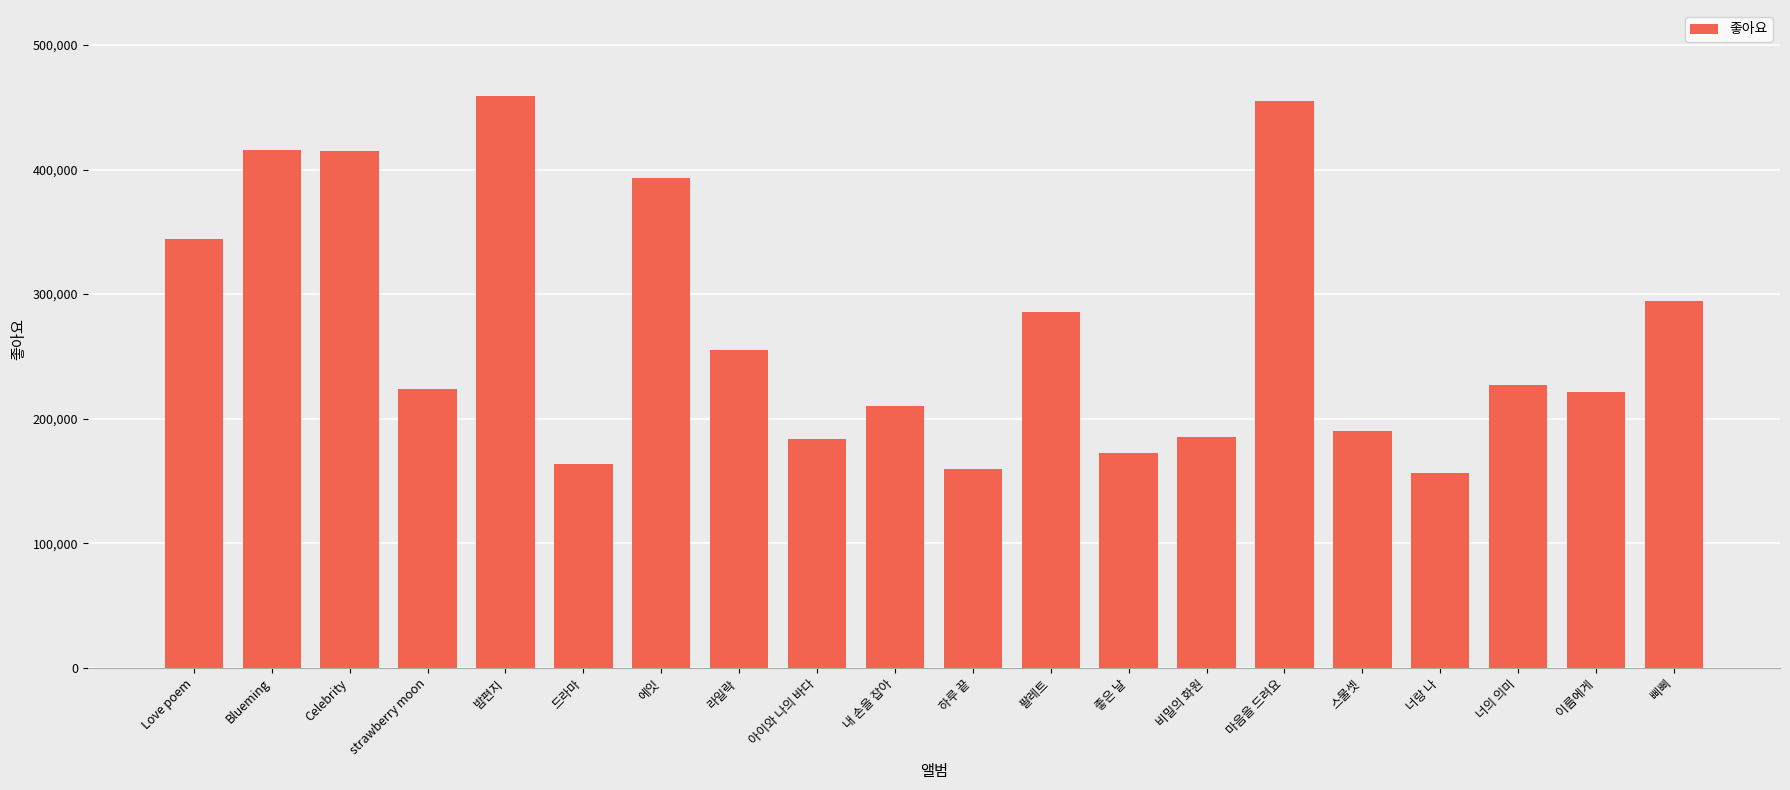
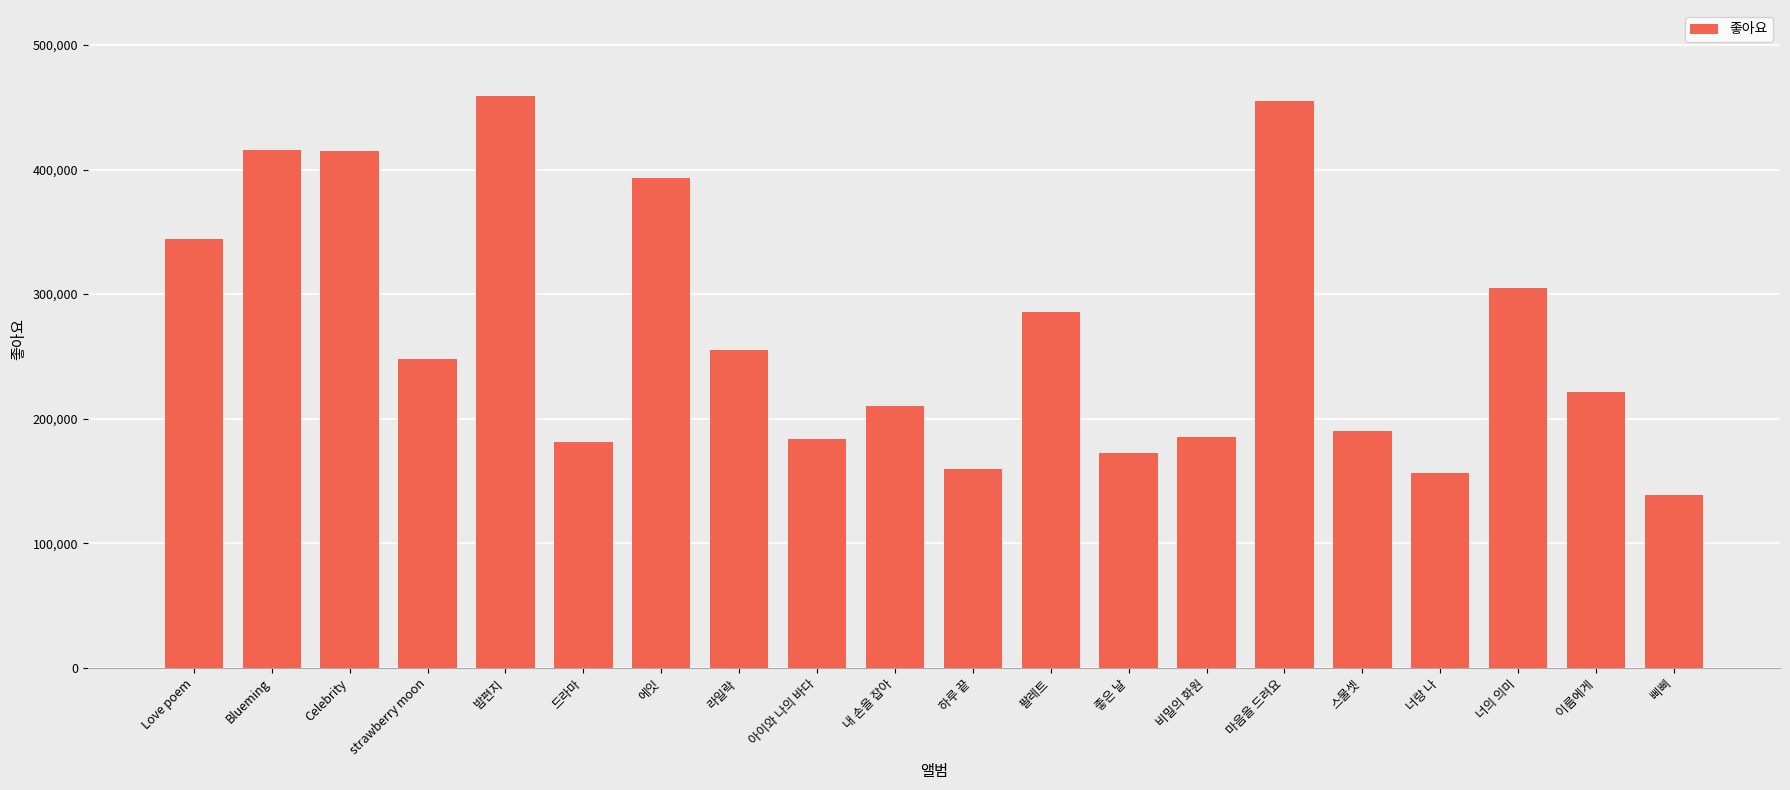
strawberry moon: 224,000 -> 248,000
드라마: 163,000 -> 181,000
너의 의미: 227,000 -> 305,000
삐삐: 295,000 -> 139,000
